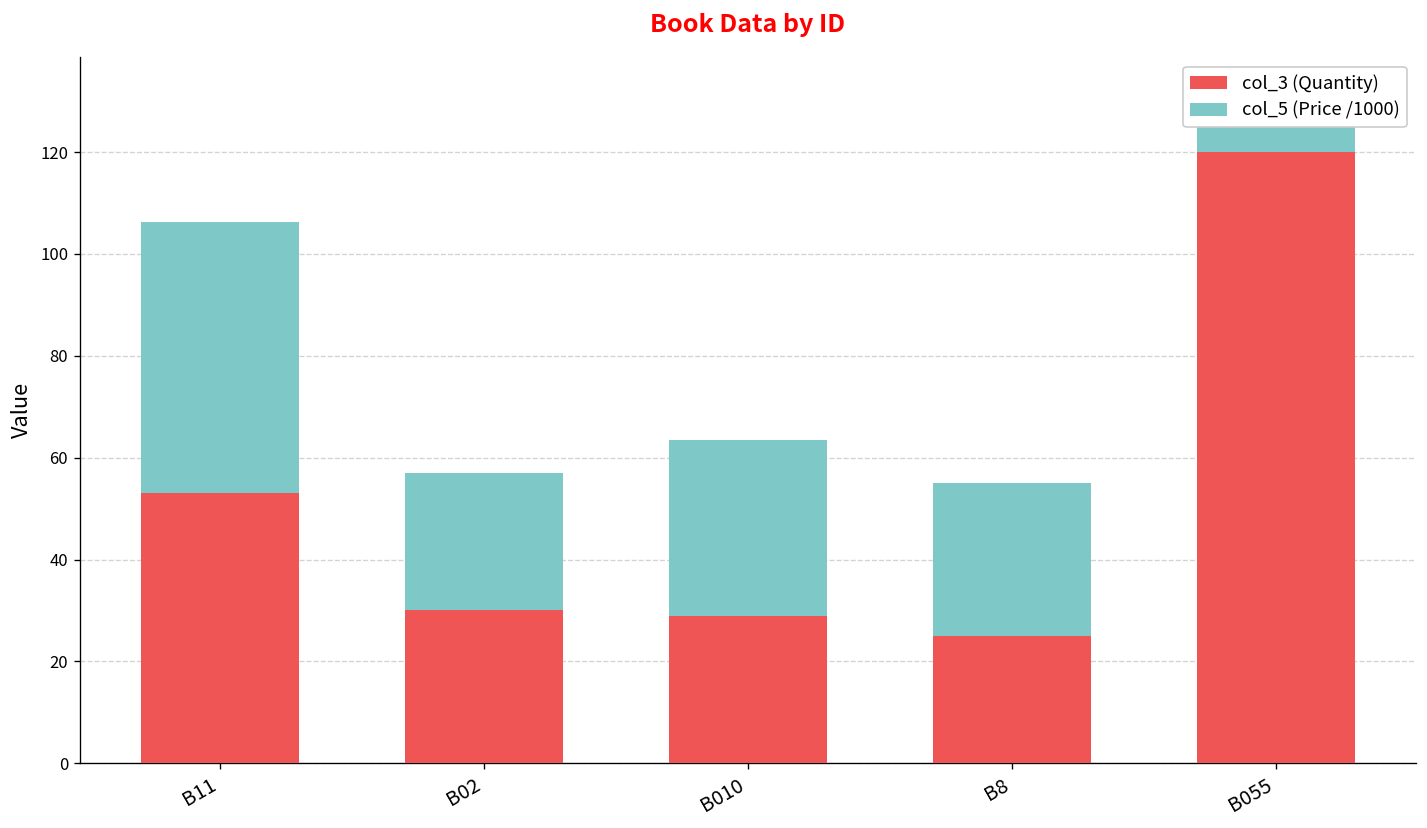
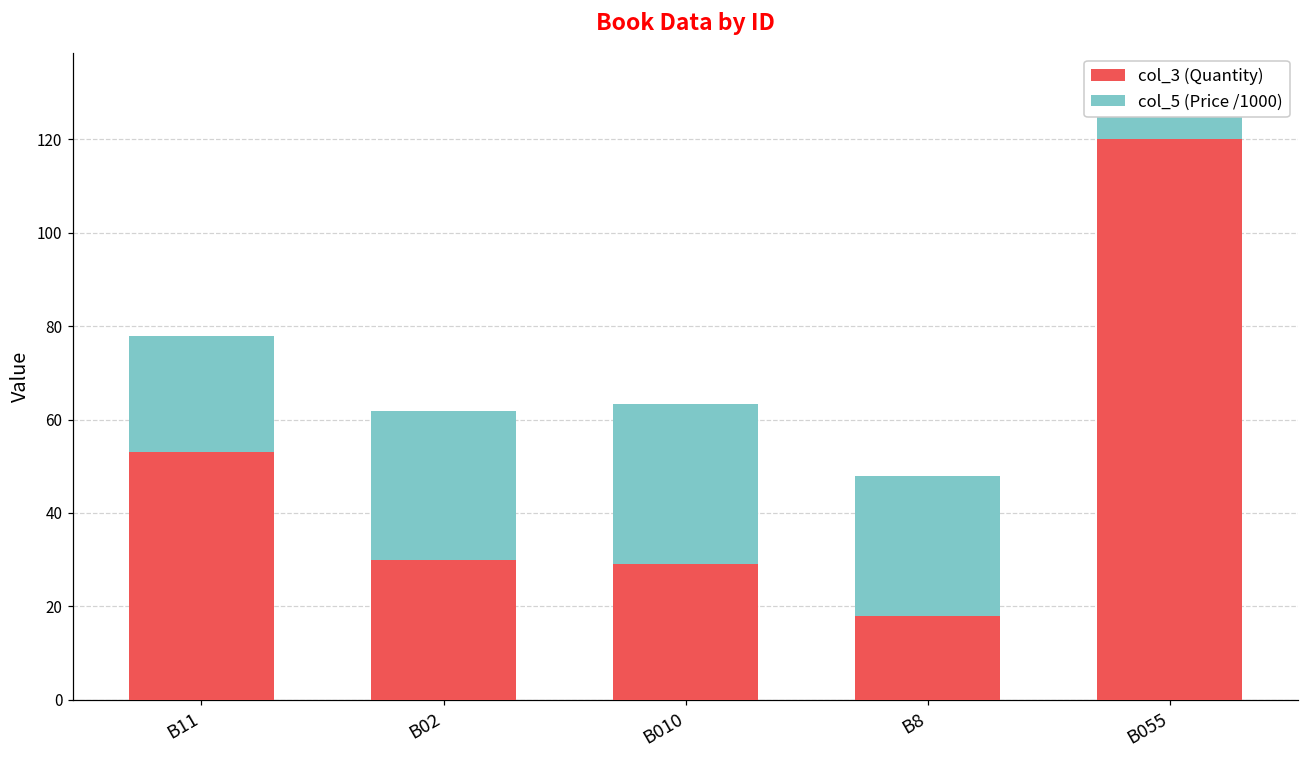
col_5 (Price /1000), B11: 53 -> 25
col_5 (Price /1000), B02: 27 -> 32
col_3 (Quantity), B8: 25 -> 18
